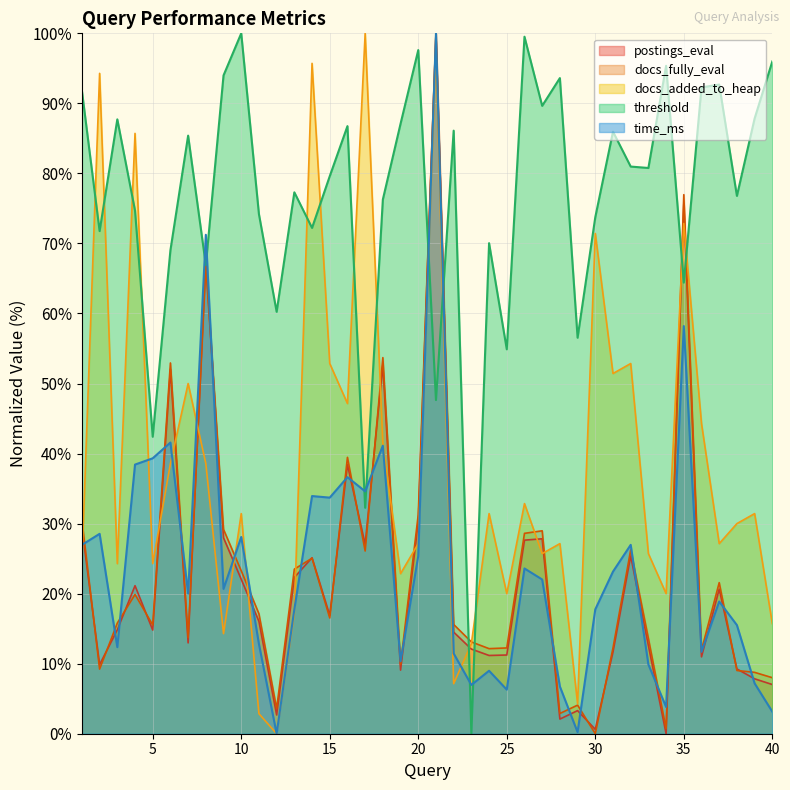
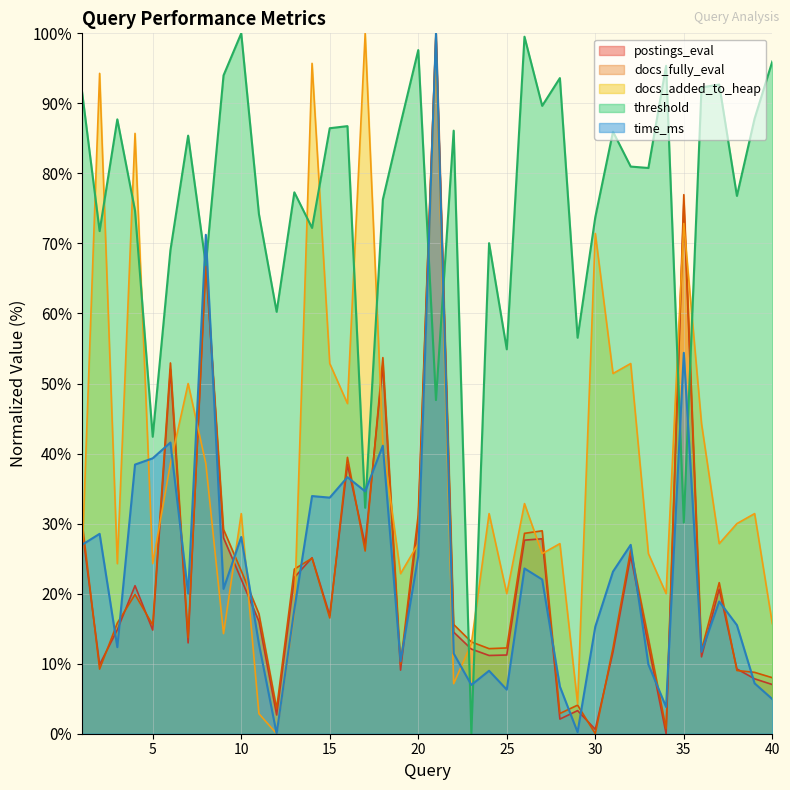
threshold, 15: 80% -> 86%
time_ms, 30: 18% -> 15%
threshold, 35: 64% -> 30%
time_ms, 35: 58% -> 54%
time_ms, 40: 3% -> 5%
